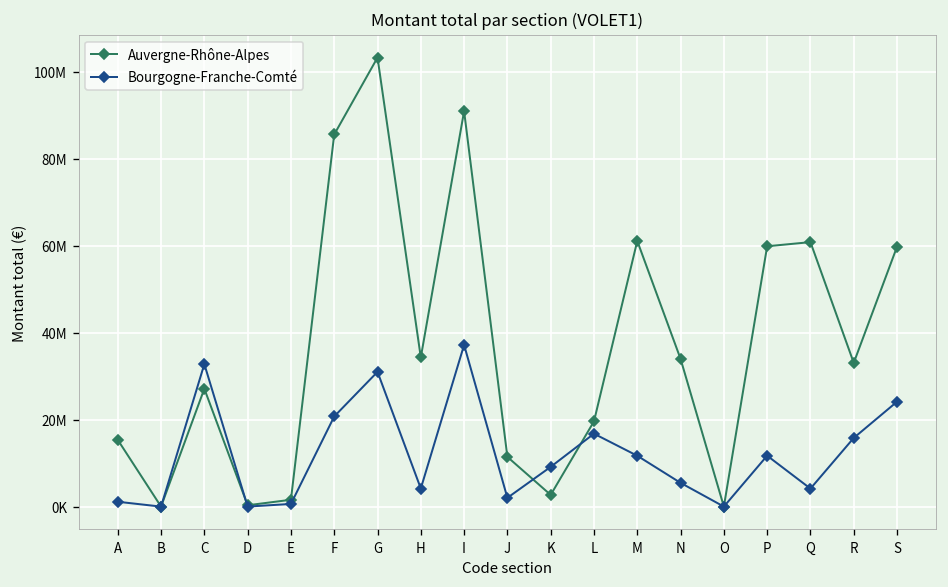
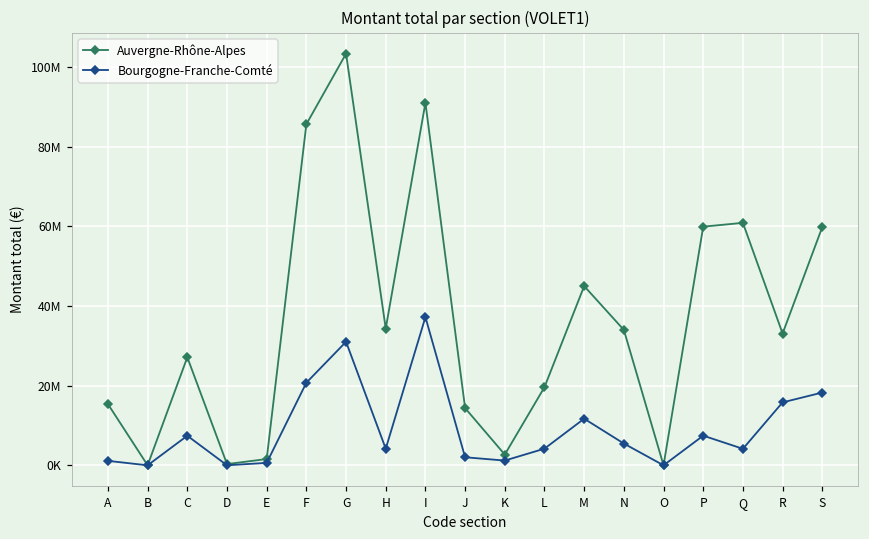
Bourgogne-Franche-Comté, C: 33000000 -> 7000000
Auvergne-Rhône-Alpes, J: 11000000 -> 14000000
Bourgogne-Franche-Comté, K: 9000000 -> 1000000
Bourgogne-Franche-Comté, L: 17000000 -> 4000000
Auvergne-Rhône-Alpes, M: 61000000 -> 45000000
Bourgogne-Franche-Comté, P: 12000000 -> 7000000
Bourgogne-Franche-Comté, S: 24000000 -> 18000000
